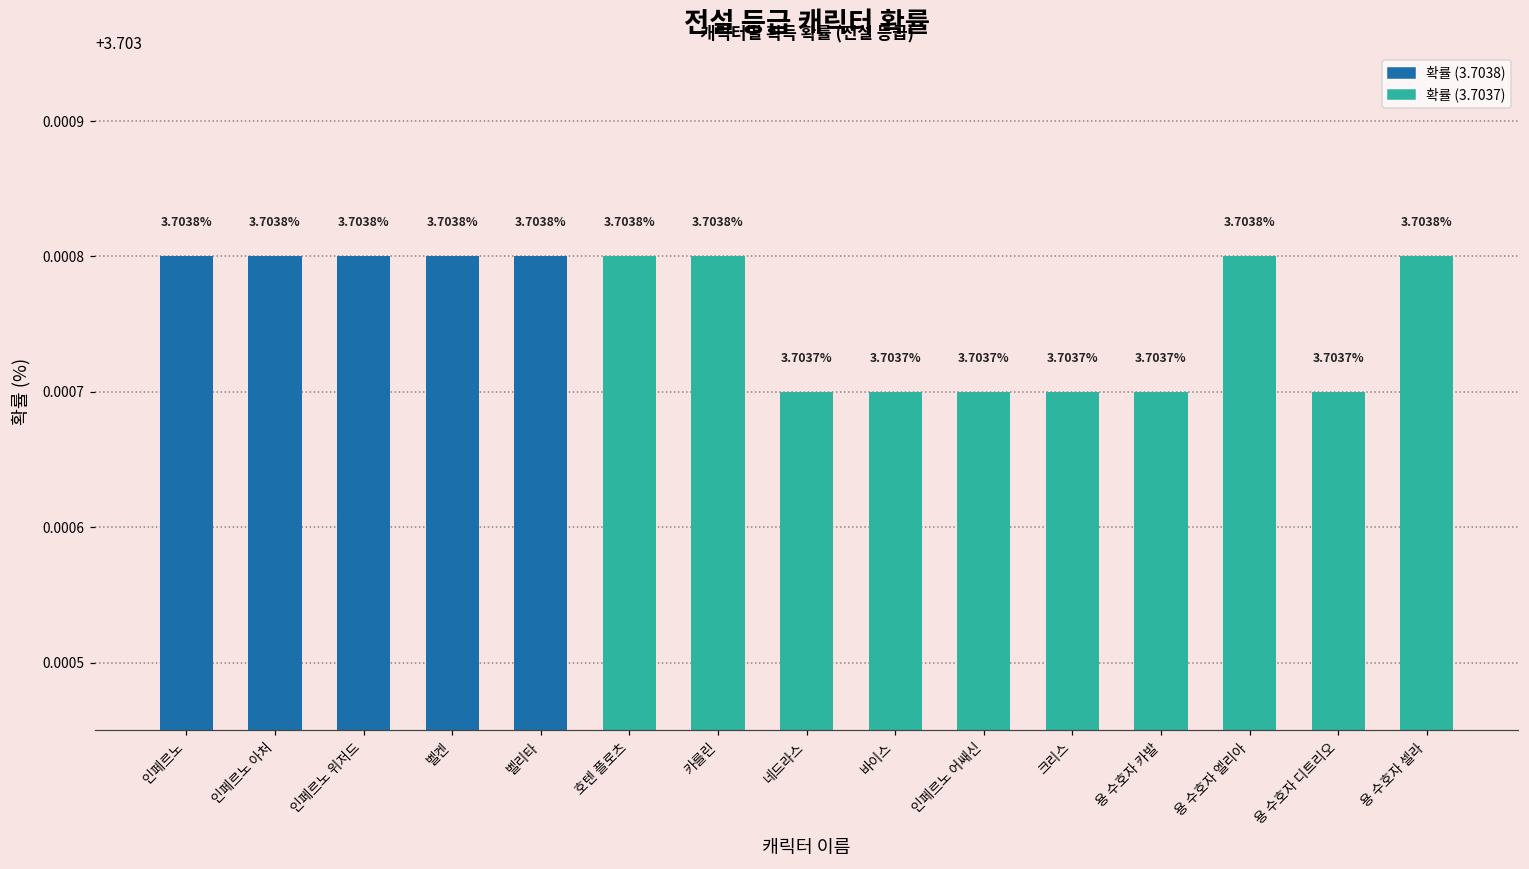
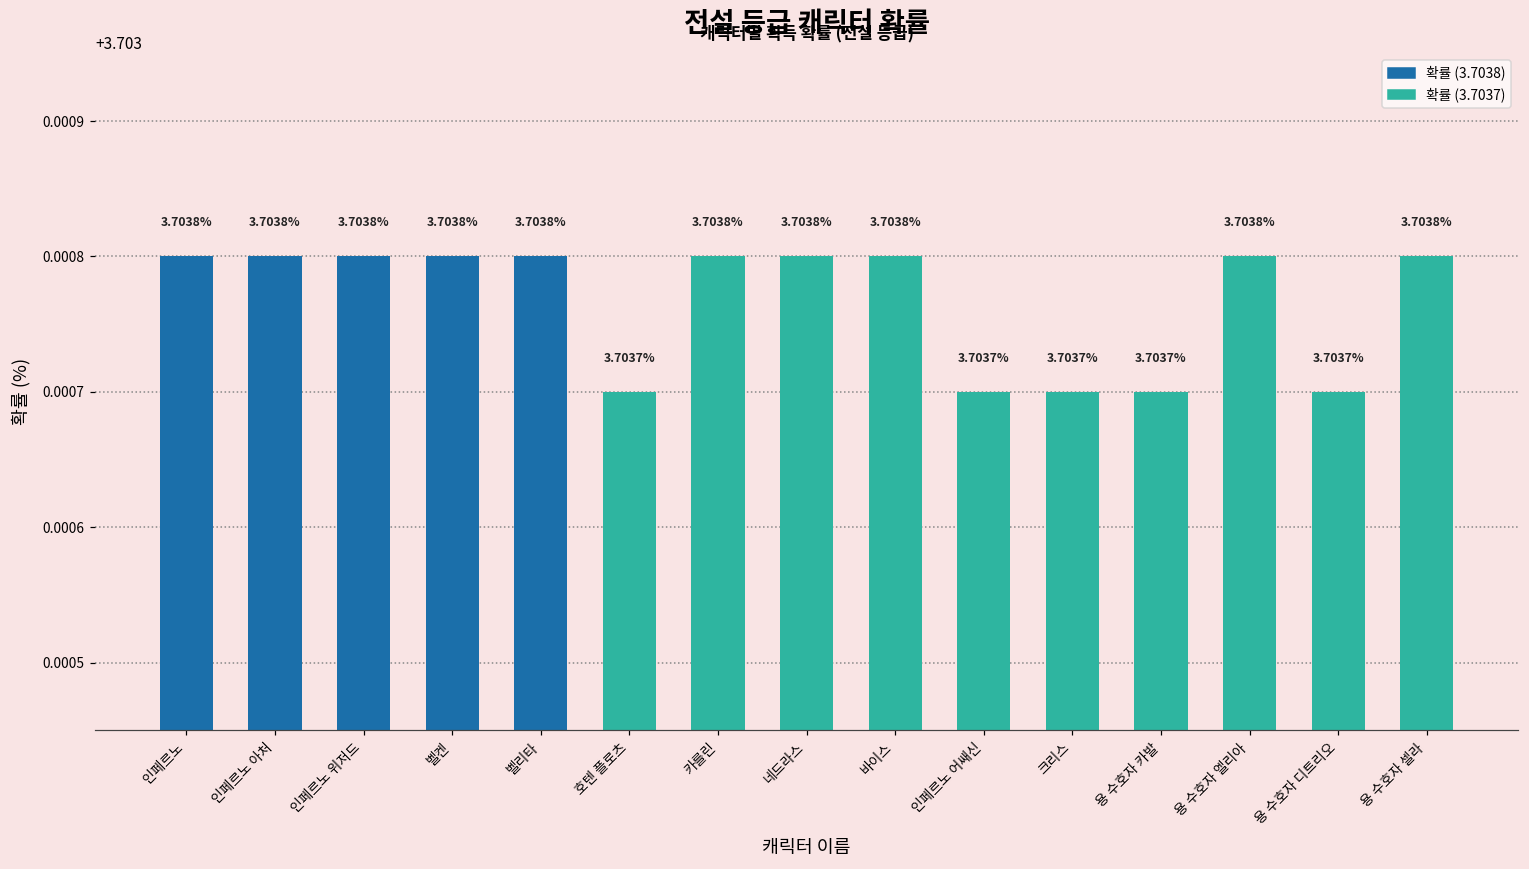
호텐 플로츠: 3.7038% -> 3.7037%
네드라스: 3.7037% -> 3.7038%
바이스: 3.7037% -> 3.7038%
